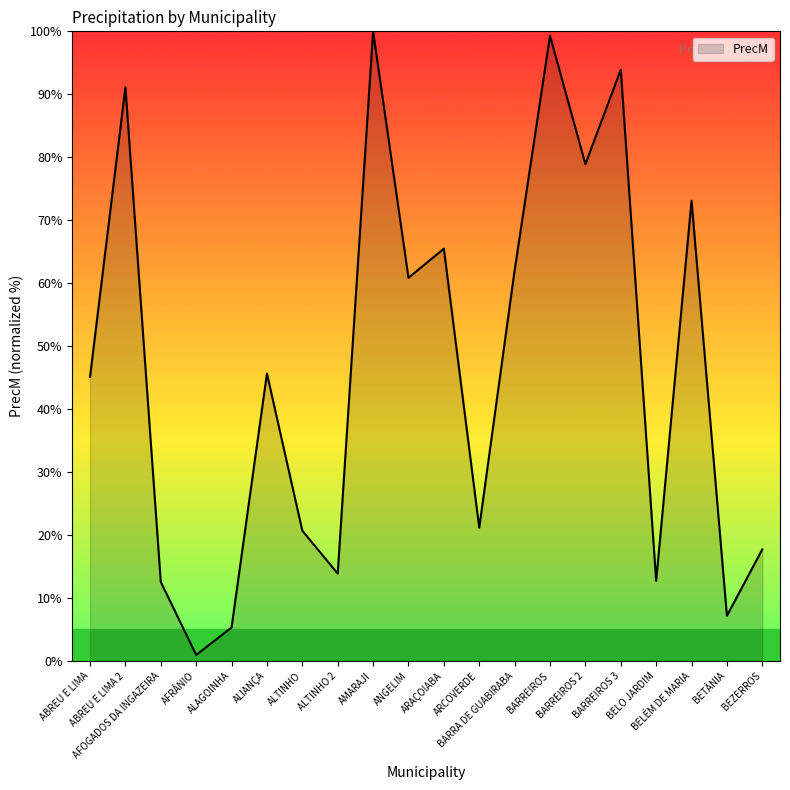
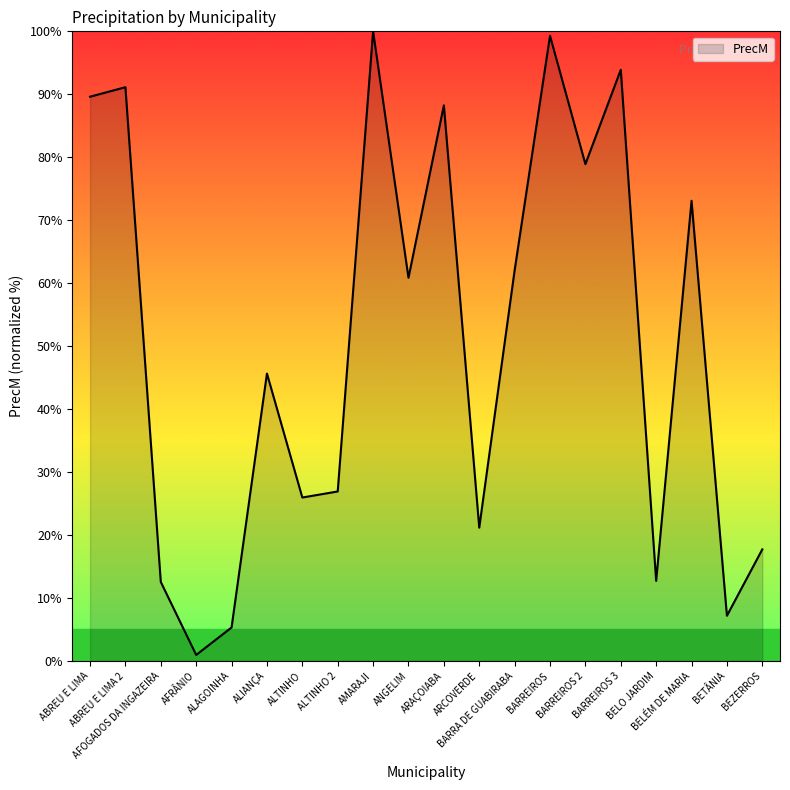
ABREU E LIMA: 45% -> 90%
ALTINHO: 21% -> 26%
ALTINHO 2: 14% -> 27%
ARAÇOIABA: 65% -> 88%
